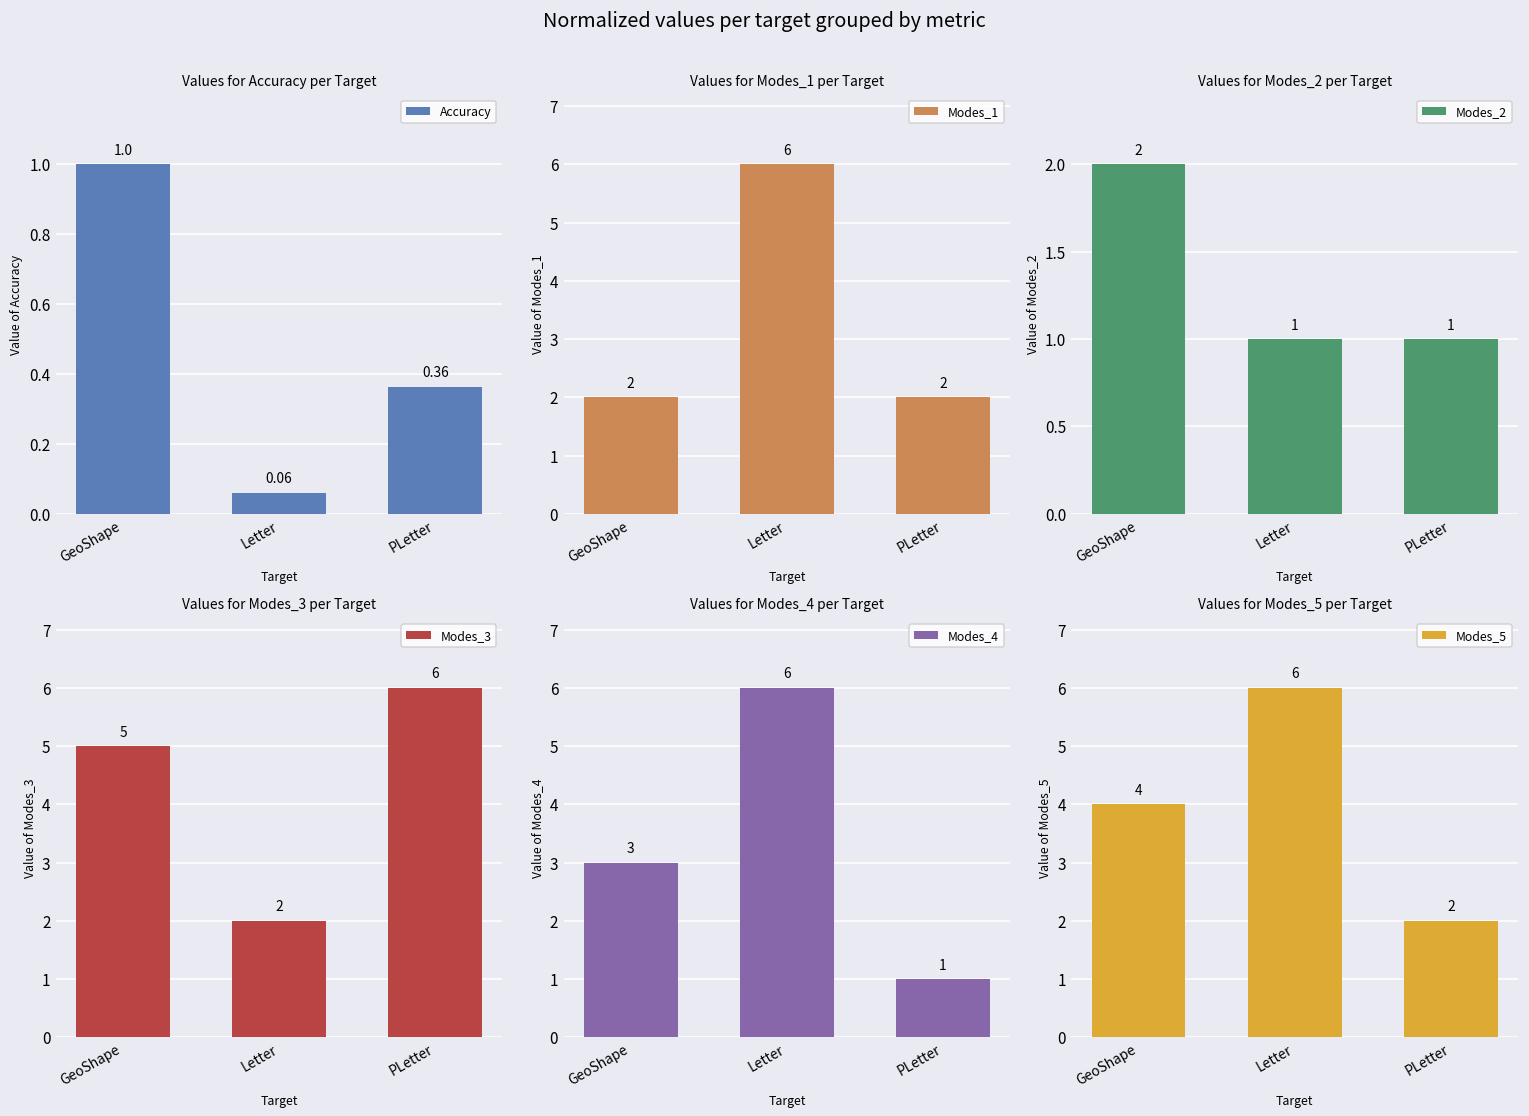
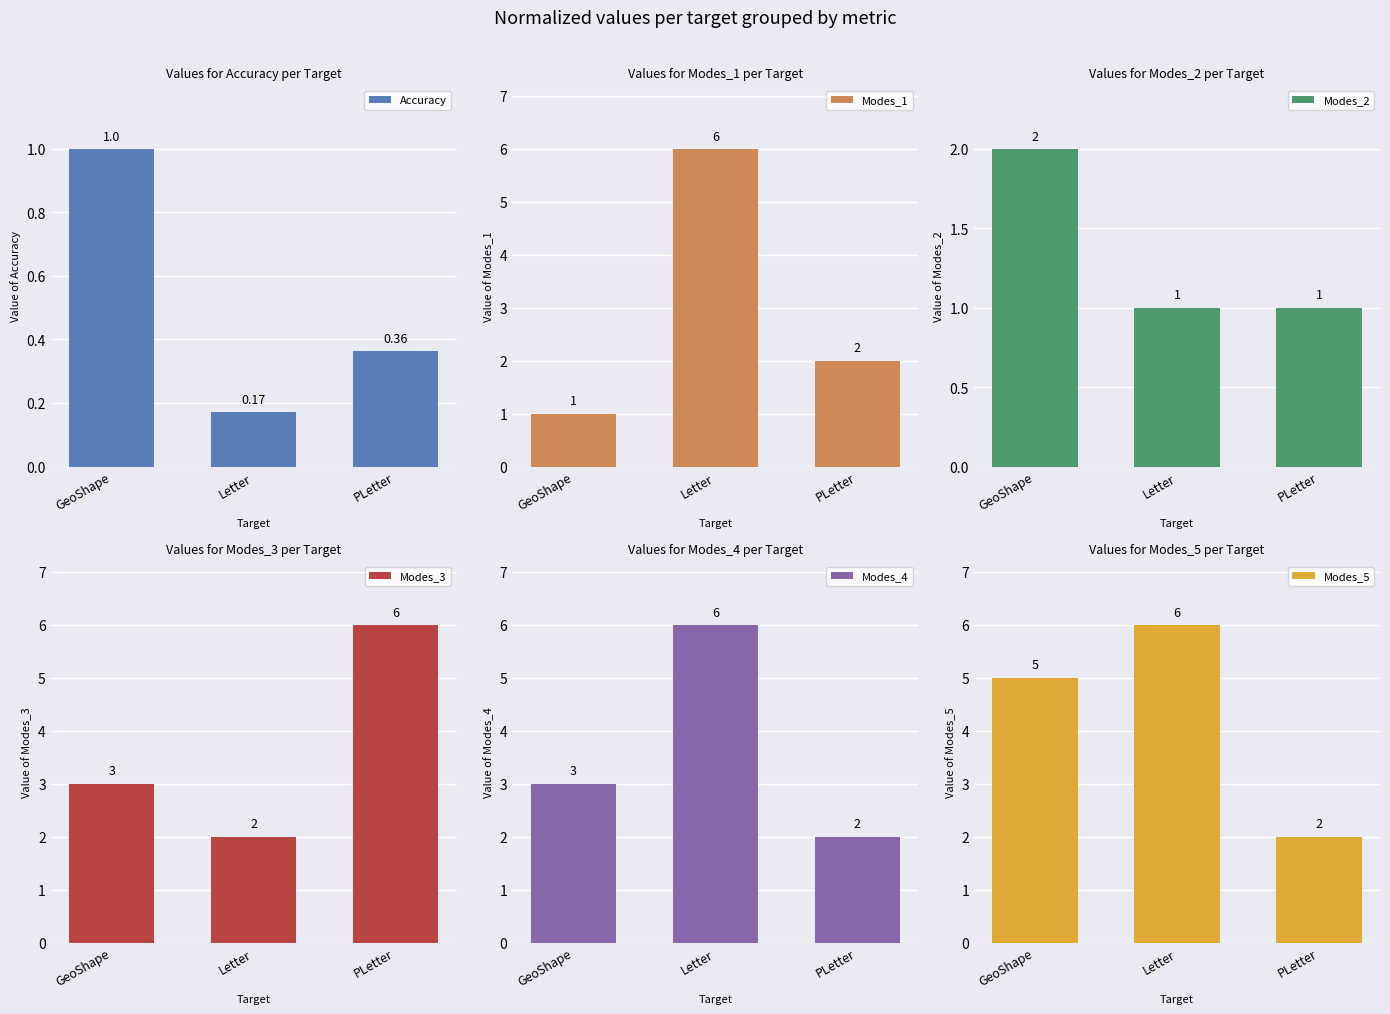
Values for Accuracy per Target, Letter: 0.06 -> 0.17
Values for Modes_1 per Target, GeoShape: 2 -> 1
Values for Modes_3 per Target, GeoShape: 5 -> 3
Values for Modes_4 per Target, PLetter: 1 -> 2
Values for Modes_5 per Target, GeoShape: 4 -> 5
